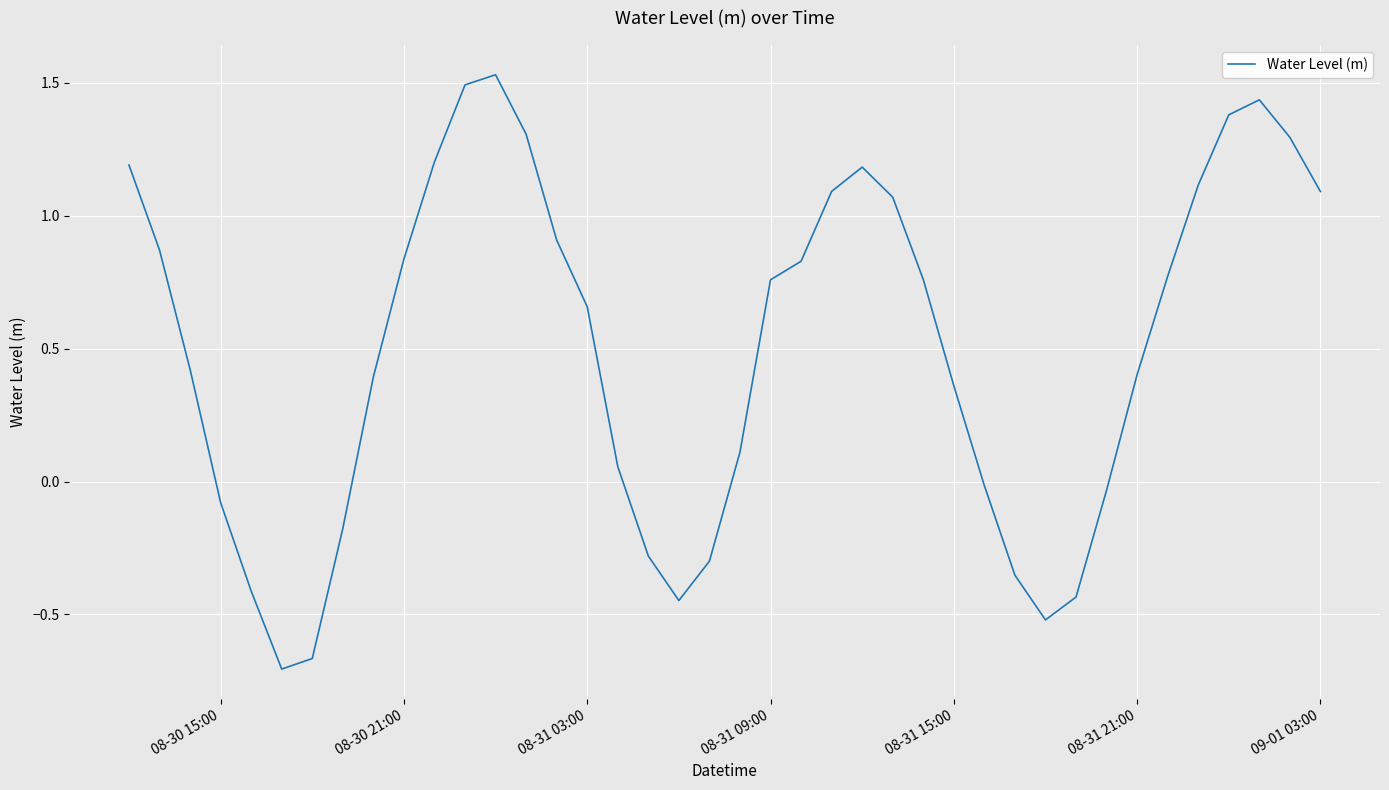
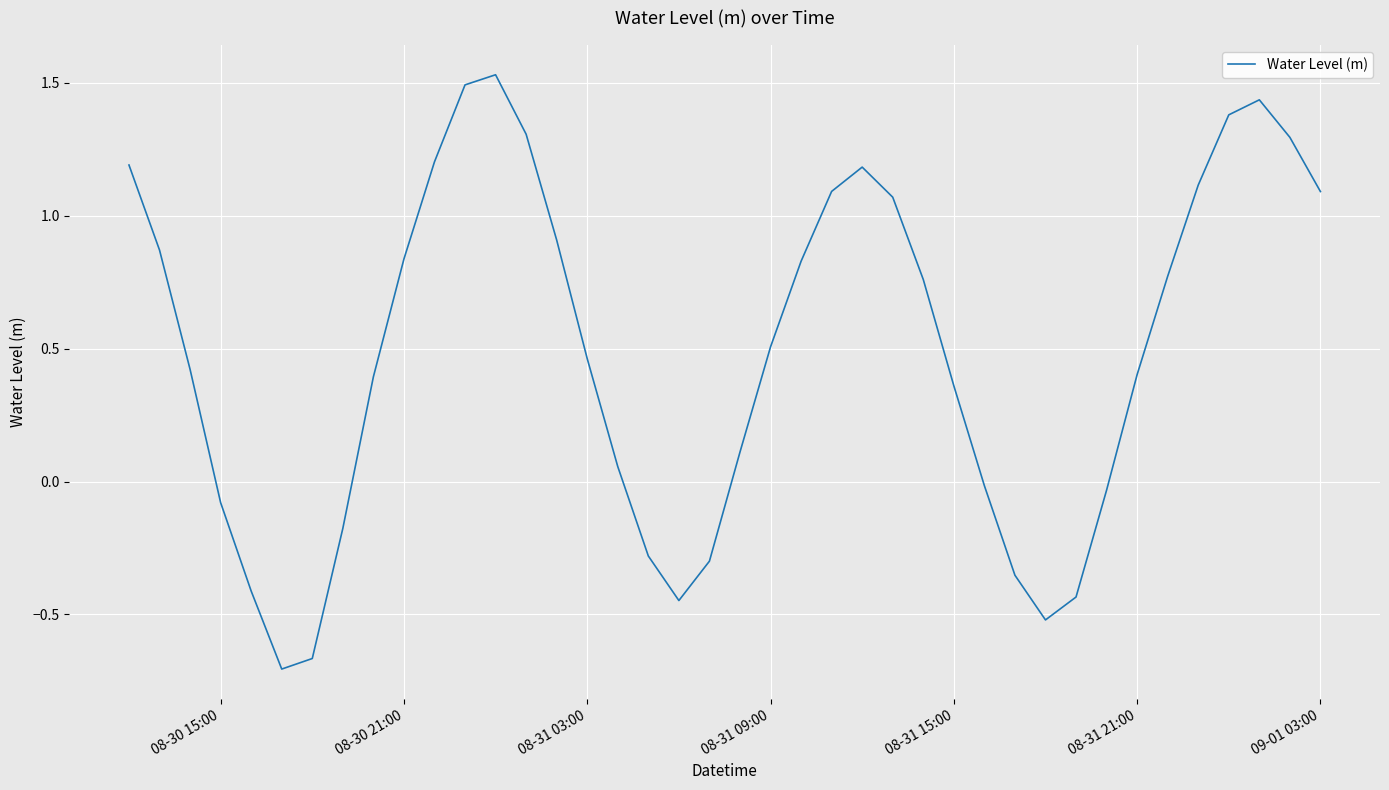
08-31 03:00: 0.66 -> 0.46
08-31 09:00: 0.76 -> 0.51
